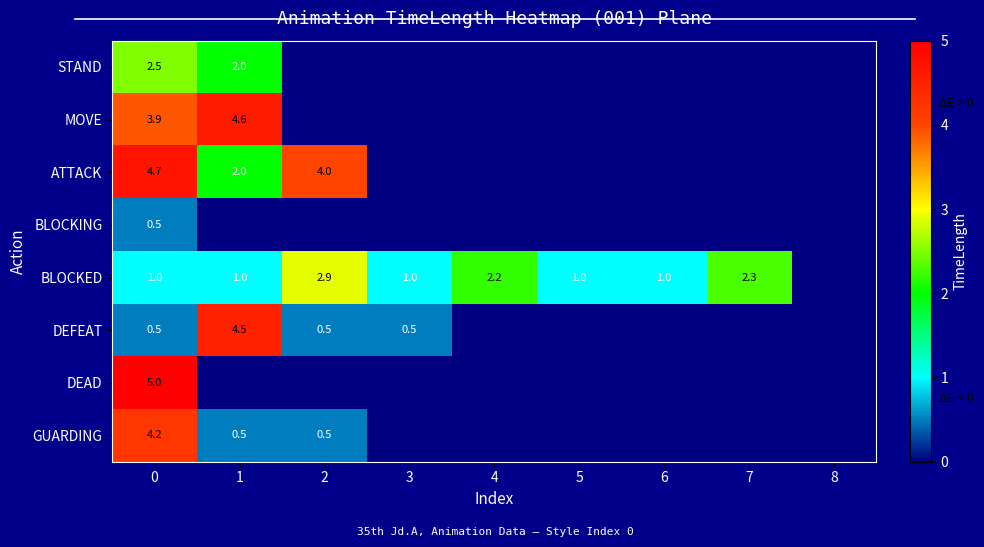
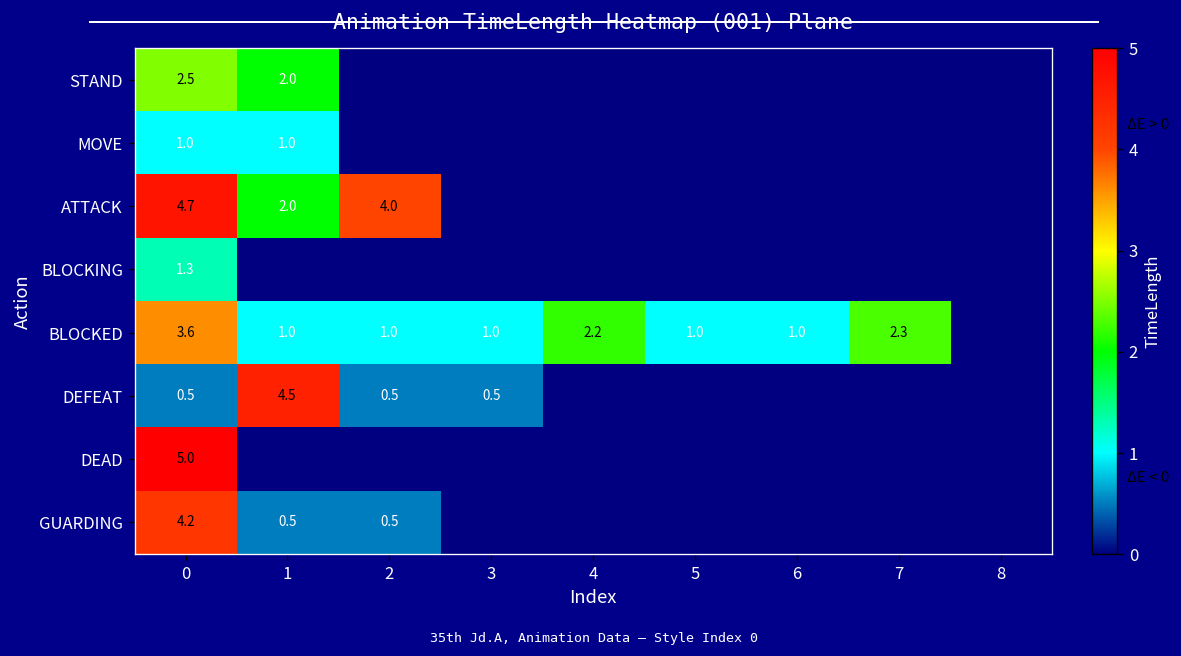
MOVE, 0: 3.9 -> 1.0
MOVE, 1: 4.6 -> 1.0
BLOCKING, 0: 0.5 -> 1.3
BLOCKED, 0: 1.0 -> 3.6
BLOCKED, 2: 2.9 -> 1.0
